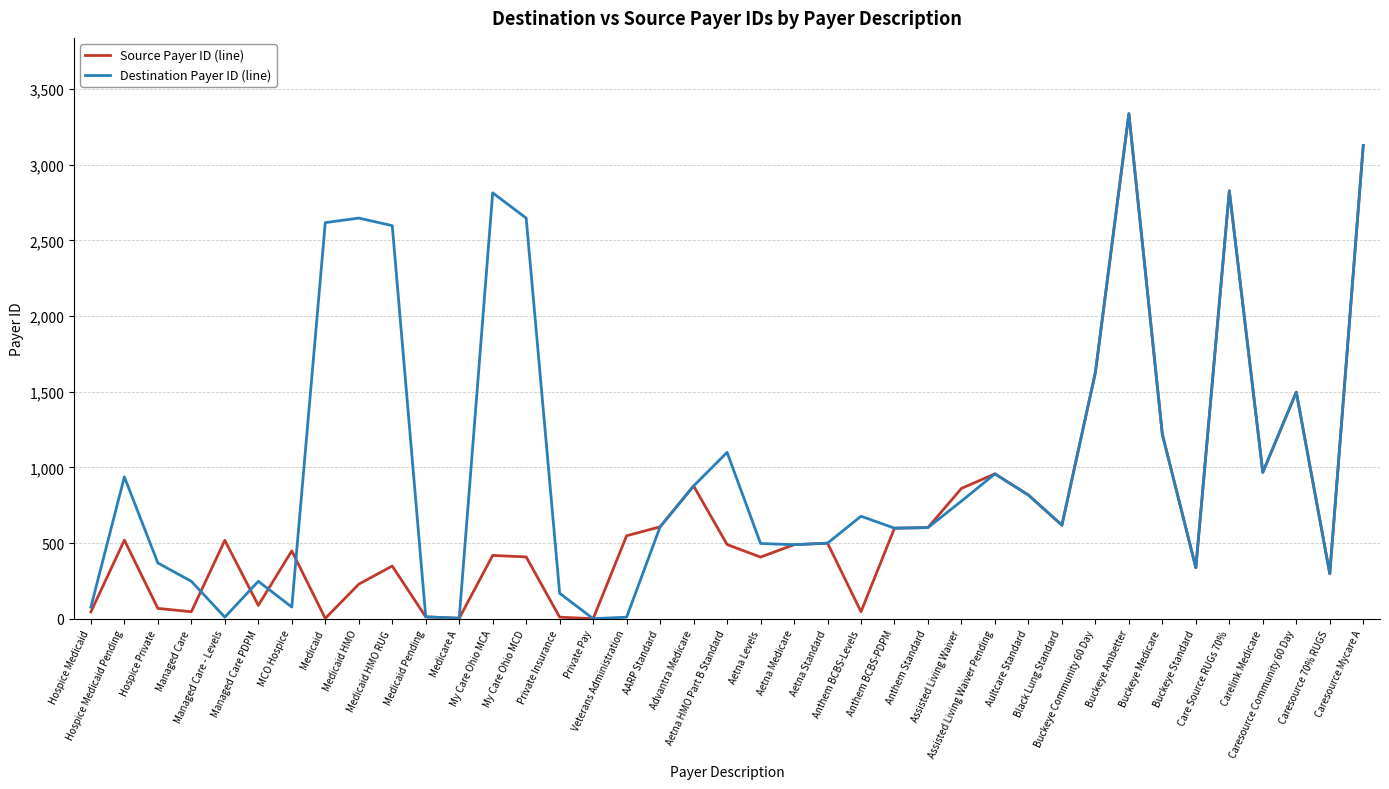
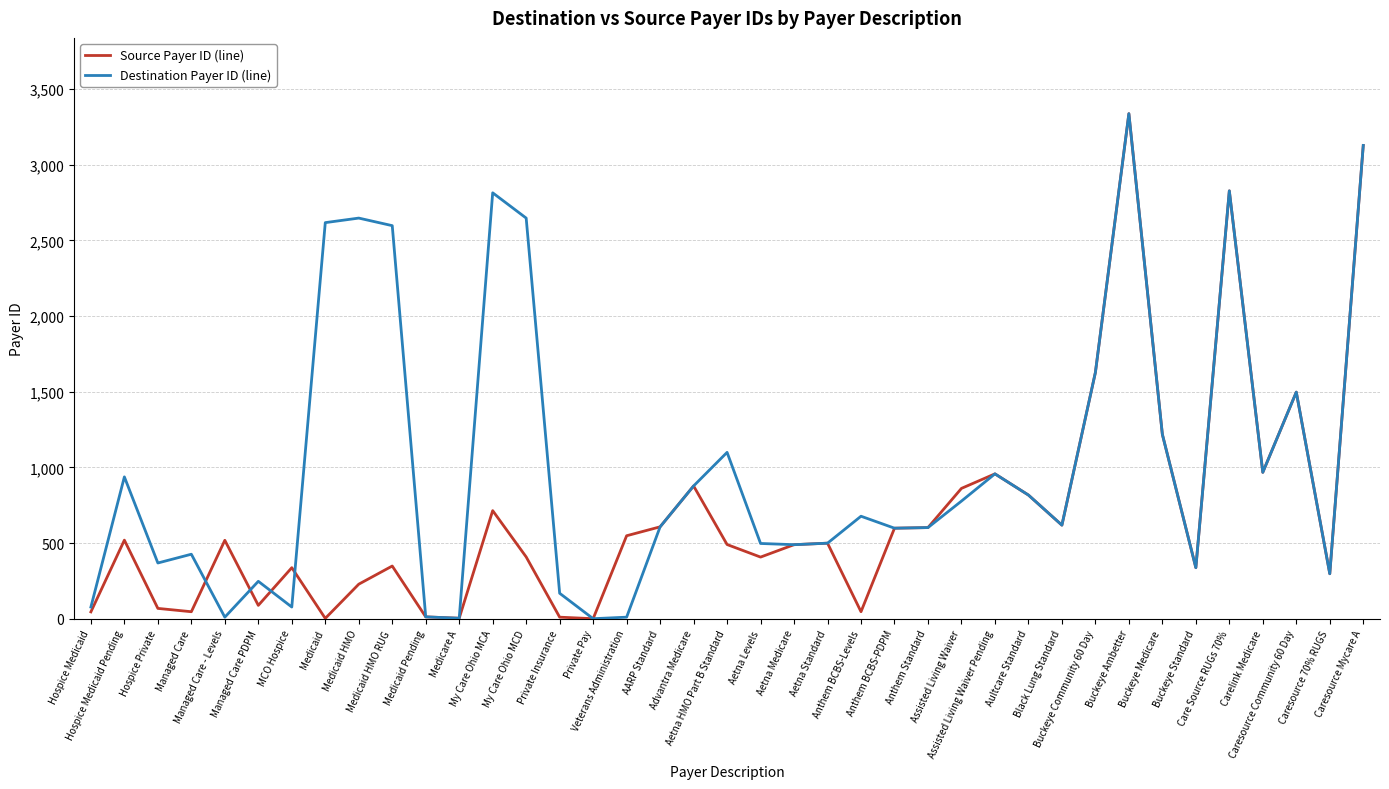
Destination Payer ID (line), Managed Care: 250 -> 430
Source Payer ID (line), MCO Hospice: 450 -> 340
Source Payer ID (line), My Care Ohio MCA: 420 -> 720
